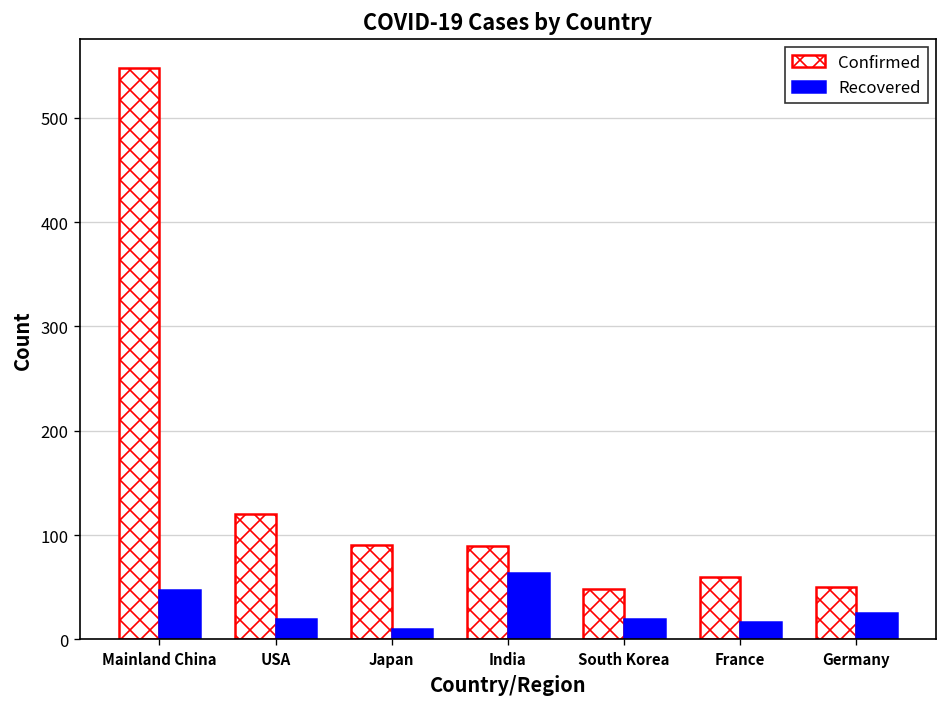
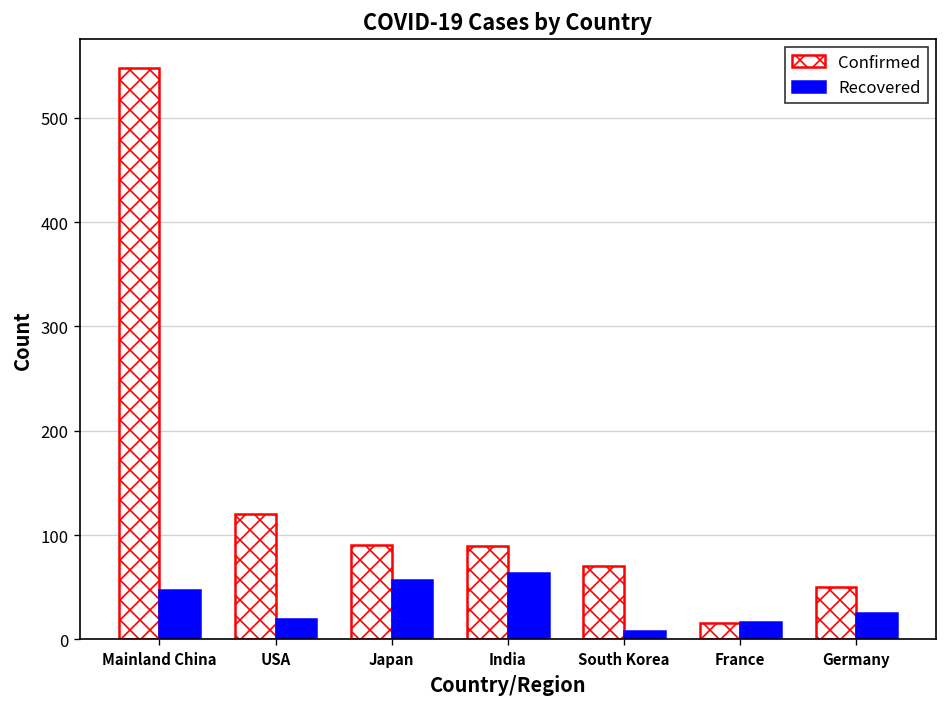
Recovered, Japan: 10 -> 60
Confirmed, South Korea: 50 -> 70
Recovered, South Korea: 20 -> 10
Confirmed, France: 60 -> 20
